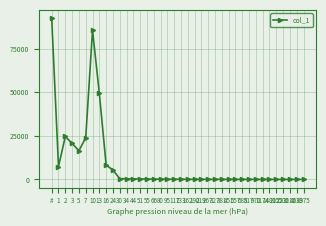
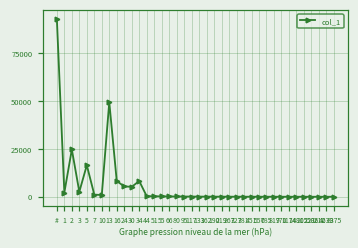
1: 7000 -> 2000
3: 21000 -> 3000
7: 24000 -> 1000
10: 86000 -> 1000
30: 0 -> 5000
34: 0 -> 8000
